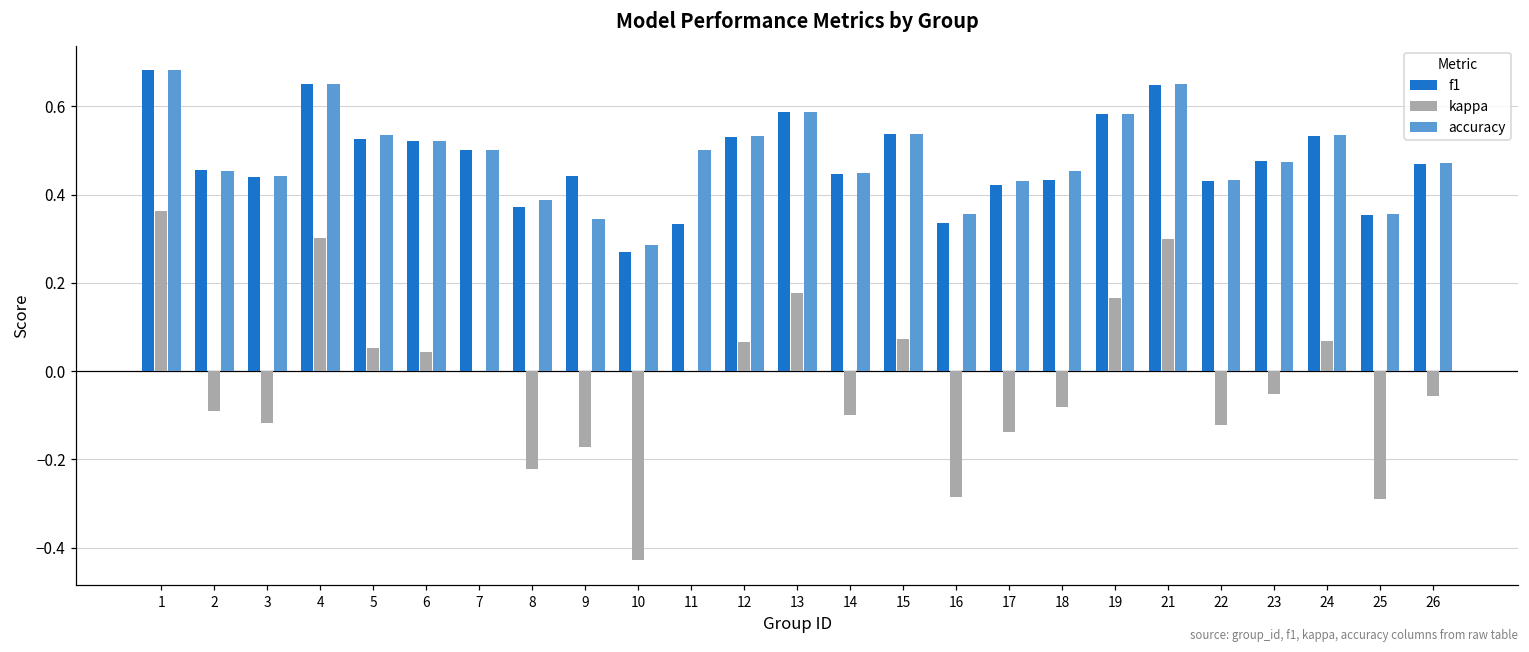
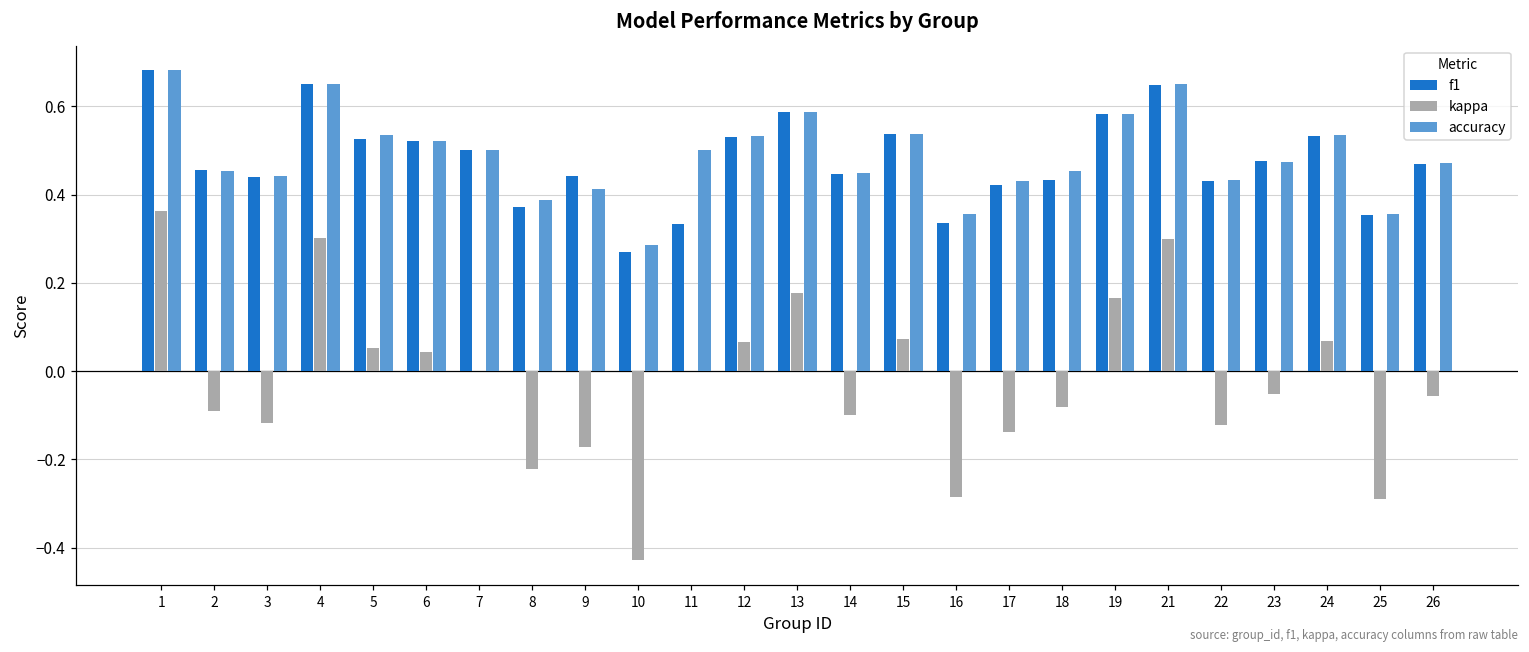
accuracy, 9: 0.34 -> 0.41
